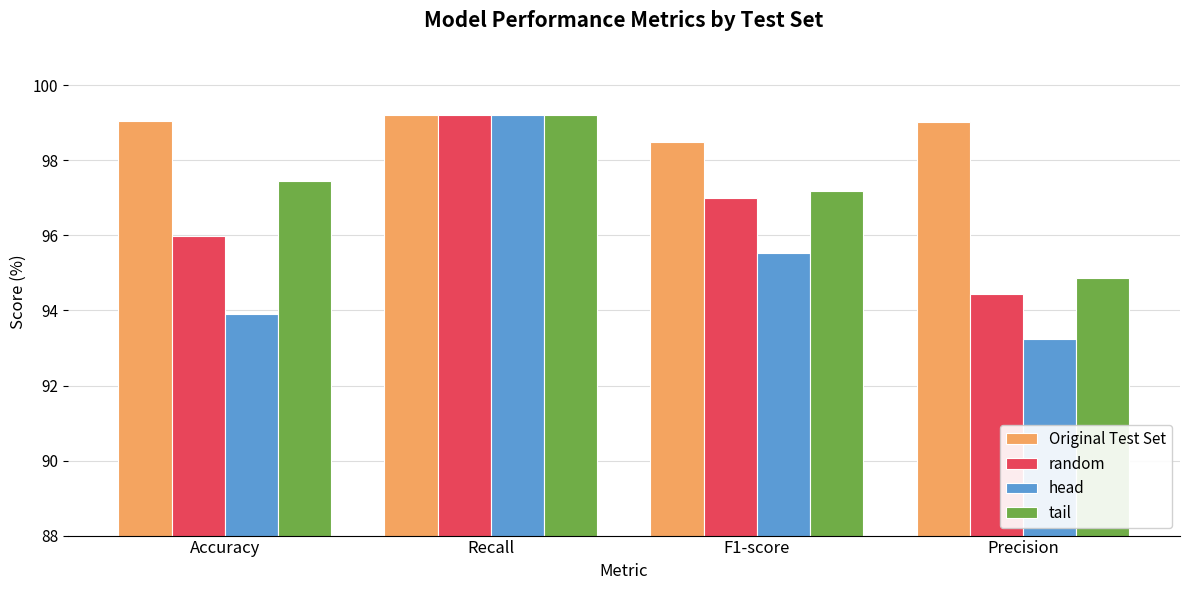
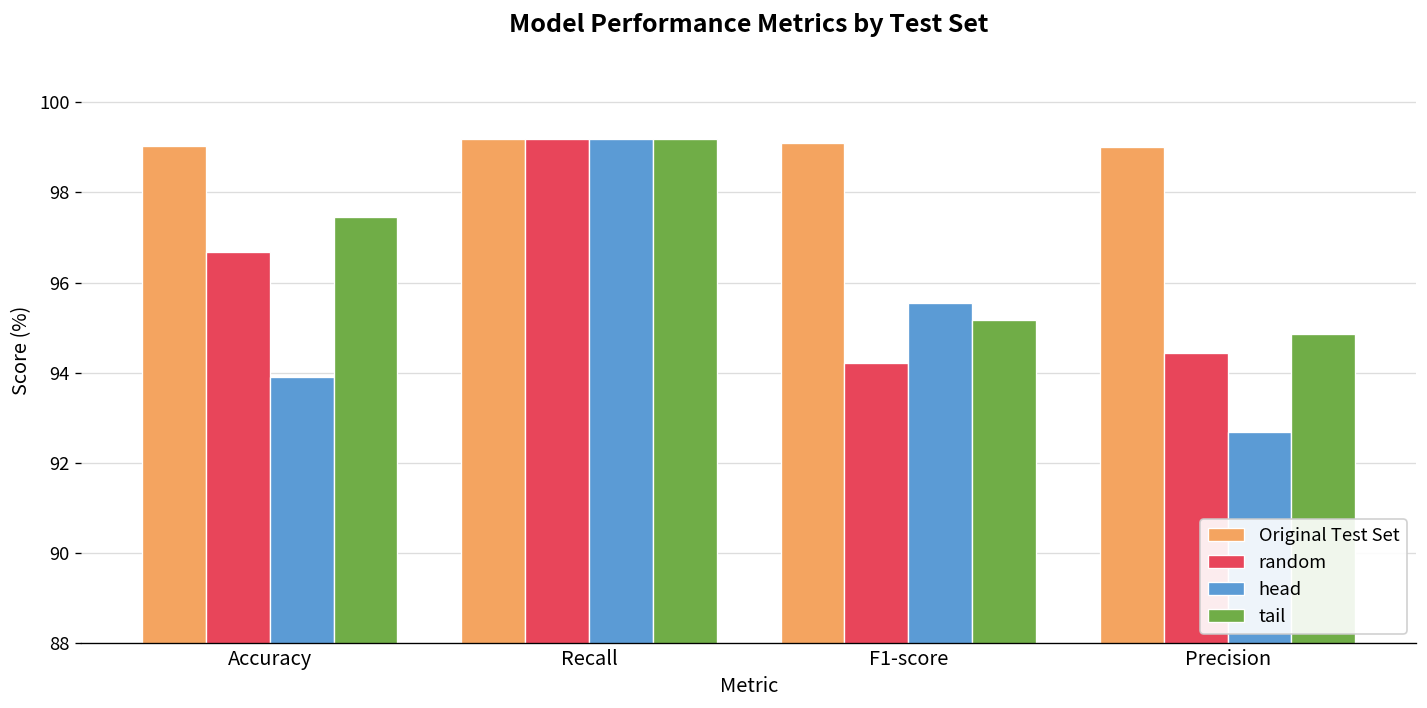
random, Accuracy: 96.0 -> 96.7
Original Test Set, F1-score: 98.5 -> 99.1
random, F1-score: 97.0 -> 94.2
tail, F1-score: 97.2 -> 95.2
head, Precision: 93.2 -> 92.7
